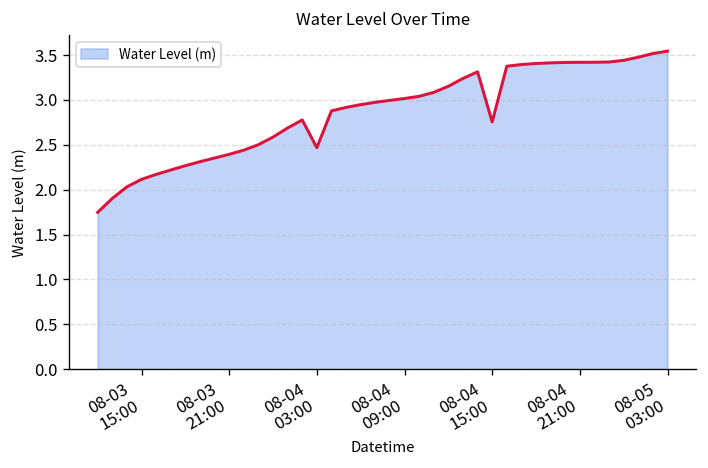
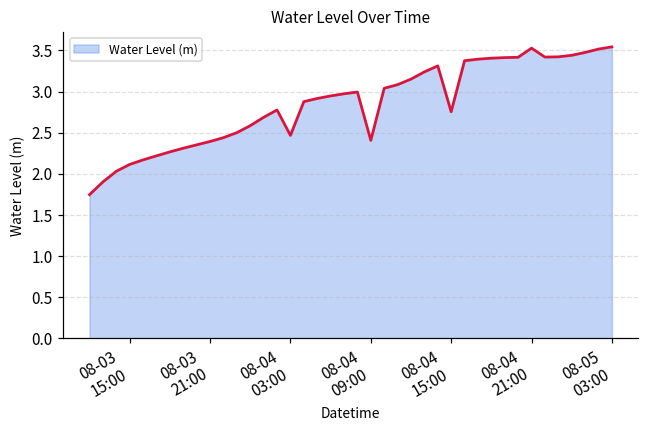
08-04 09:00: 3.0 -> 2.4
08-04 21:00: 3.4 -> 3.5
